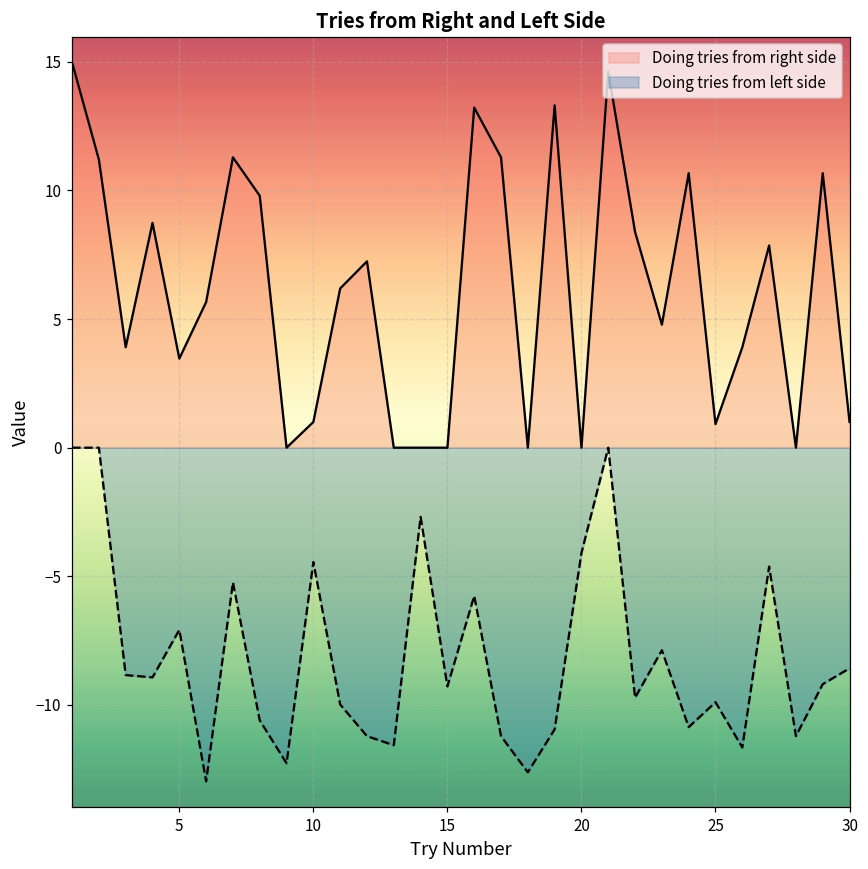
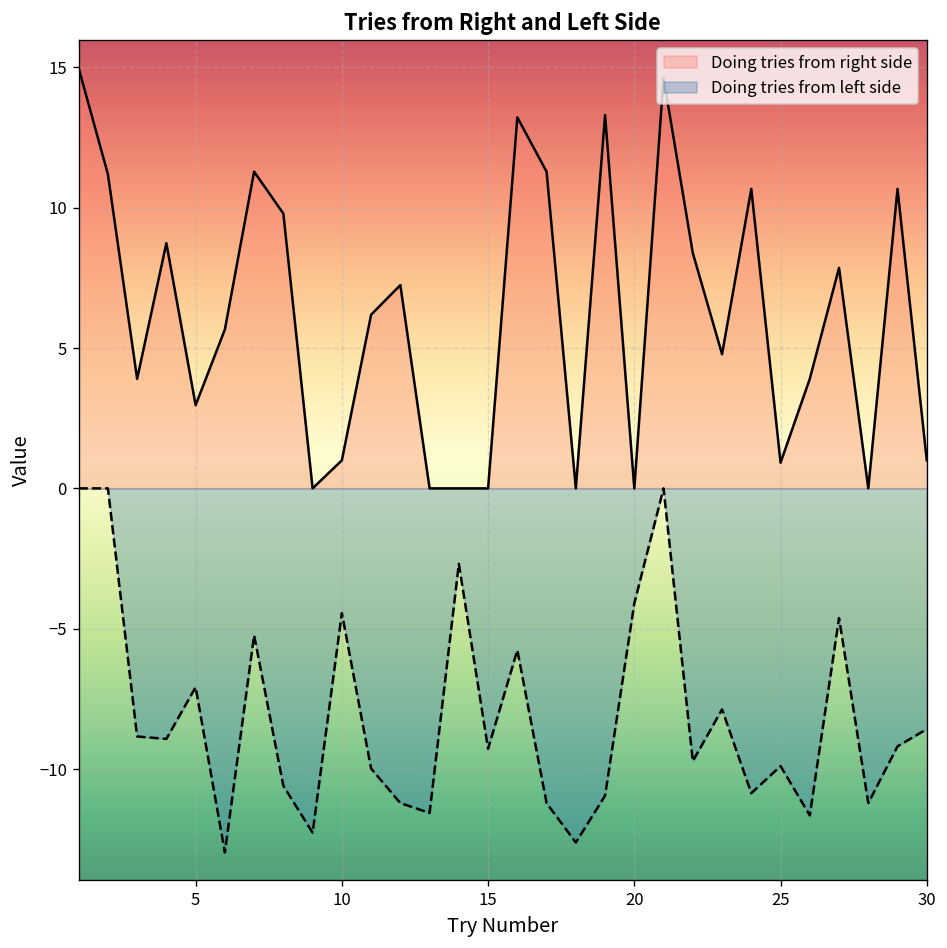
Doing tries from right side, 5: 3.5 -> 3.0
